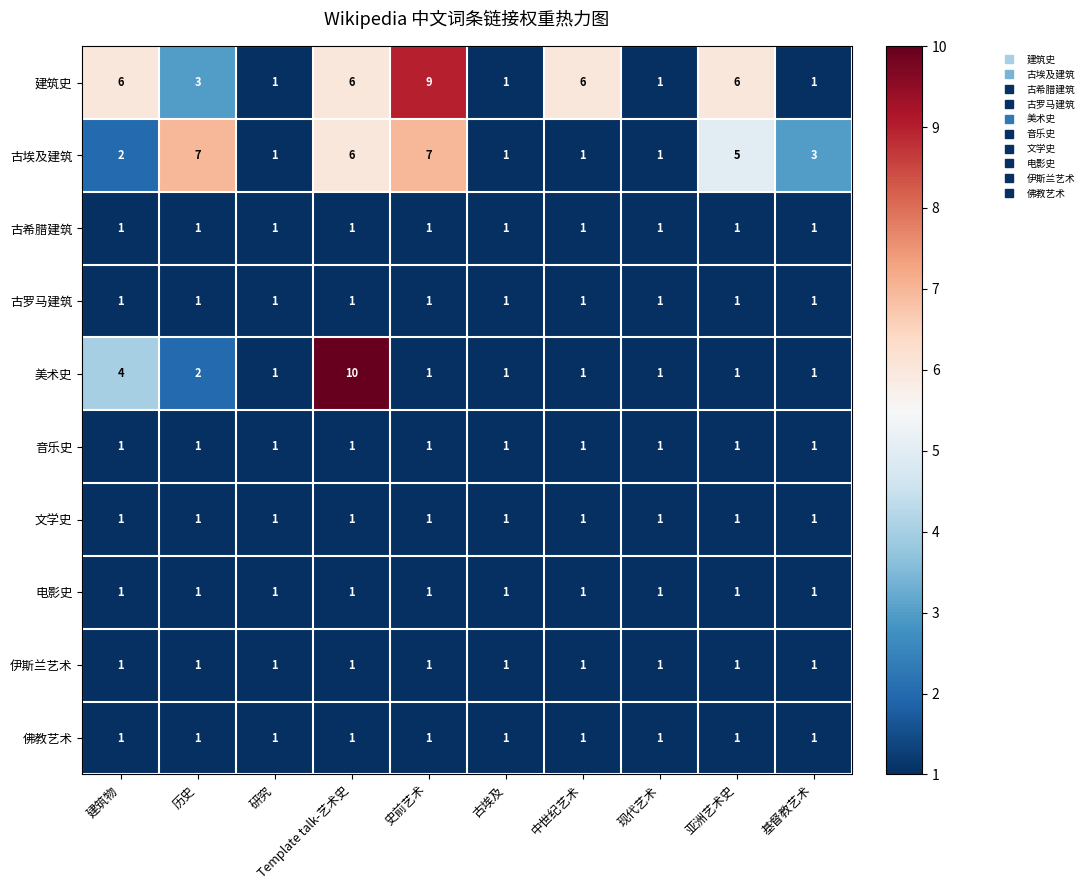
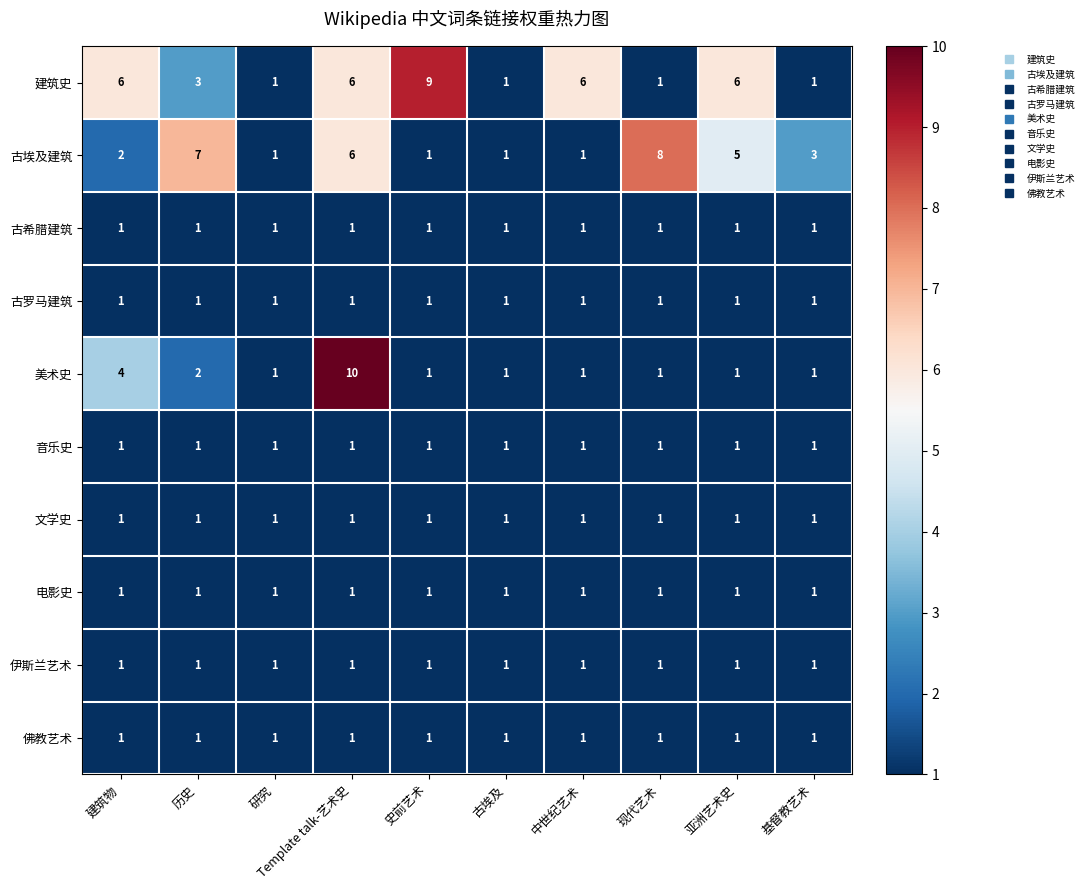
古埃及建筑, 史前艺术: 7 -> 1
古埃及建筑, 现代艺术: 1 -> 8
